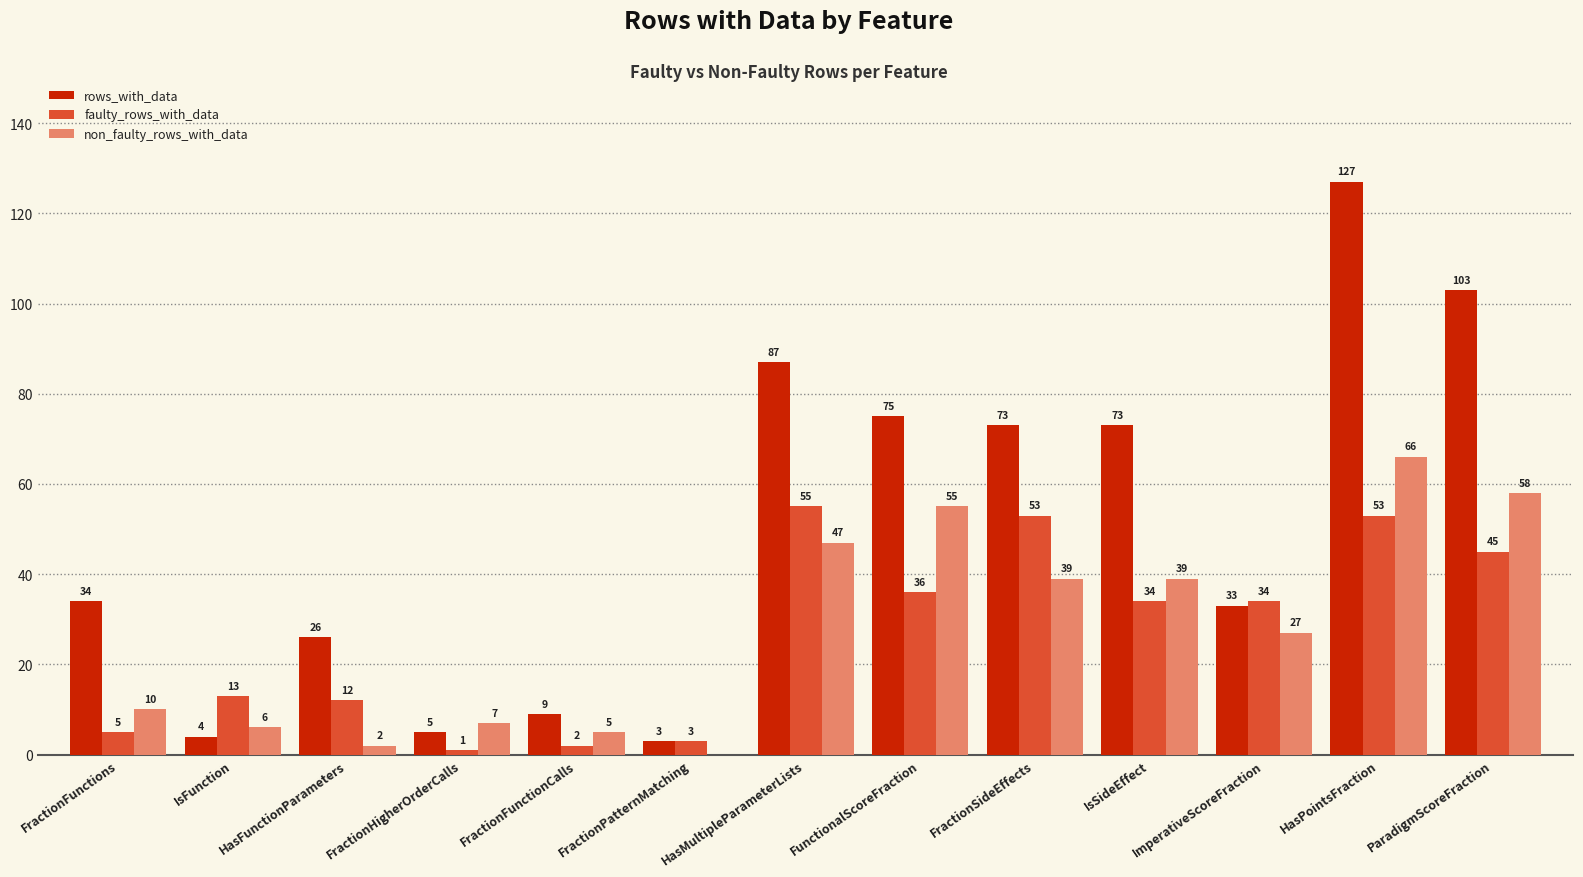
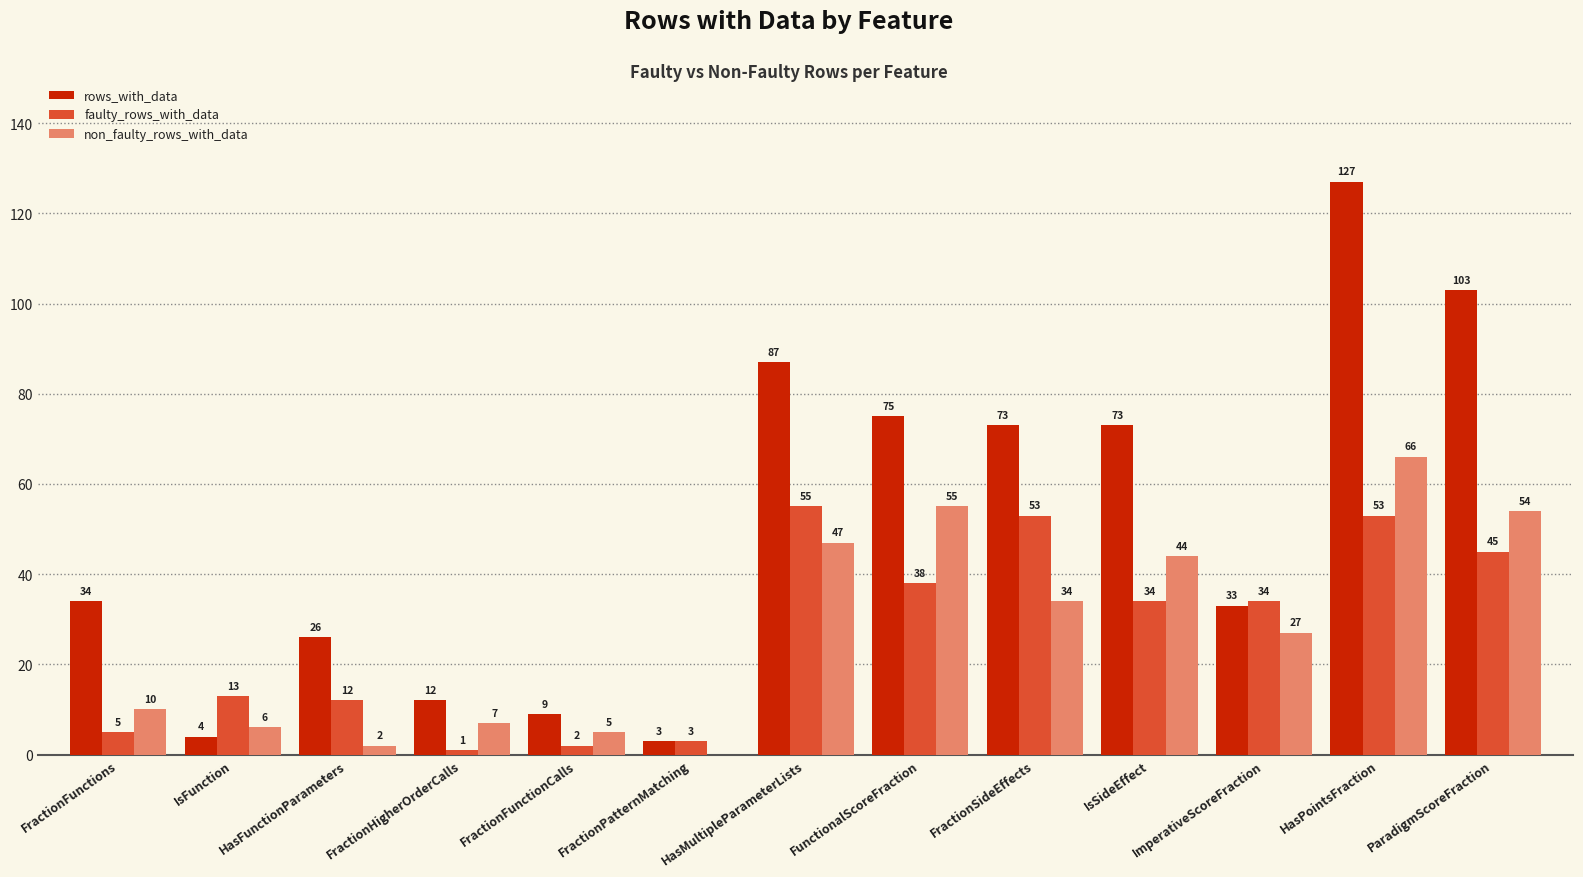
rows_with_data, FractionHigherOrderCalls: 5 -> 12
faulty_rows_with_data, FunctionalScoreFraction: 36 -> 38
non_faulty_rows_with_data, FractionSideEffects: 39 -> 34
non_faulty_rows_with_data, IsSideEffect: 39 -> 44
non_faulty_rows_with_data, ParadigmScoreFraction: 58 -> 54
